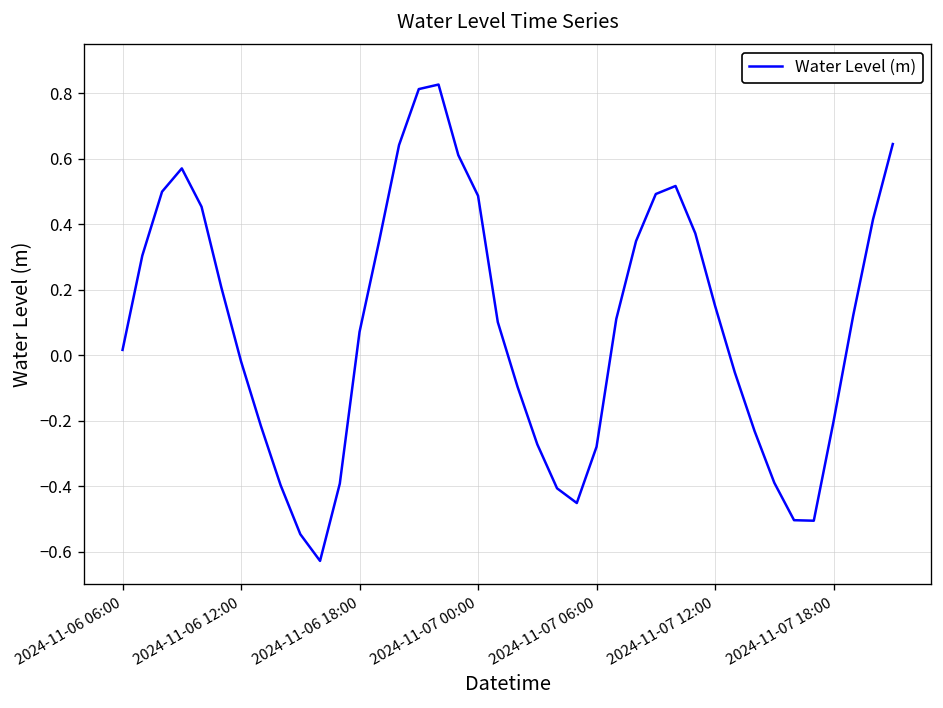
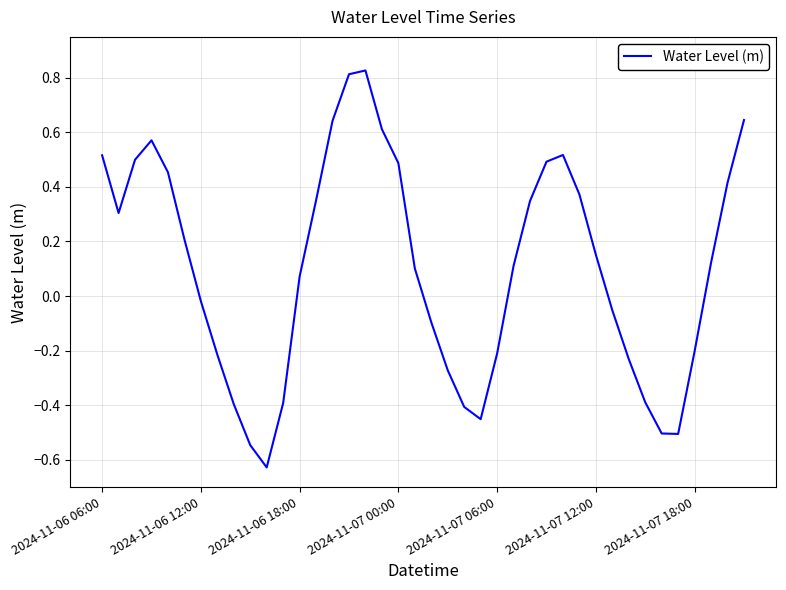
2024-11-06 06:00: 0.02 -> 0.52
2024-11-07 06:00: -0.28 -> -0.21
